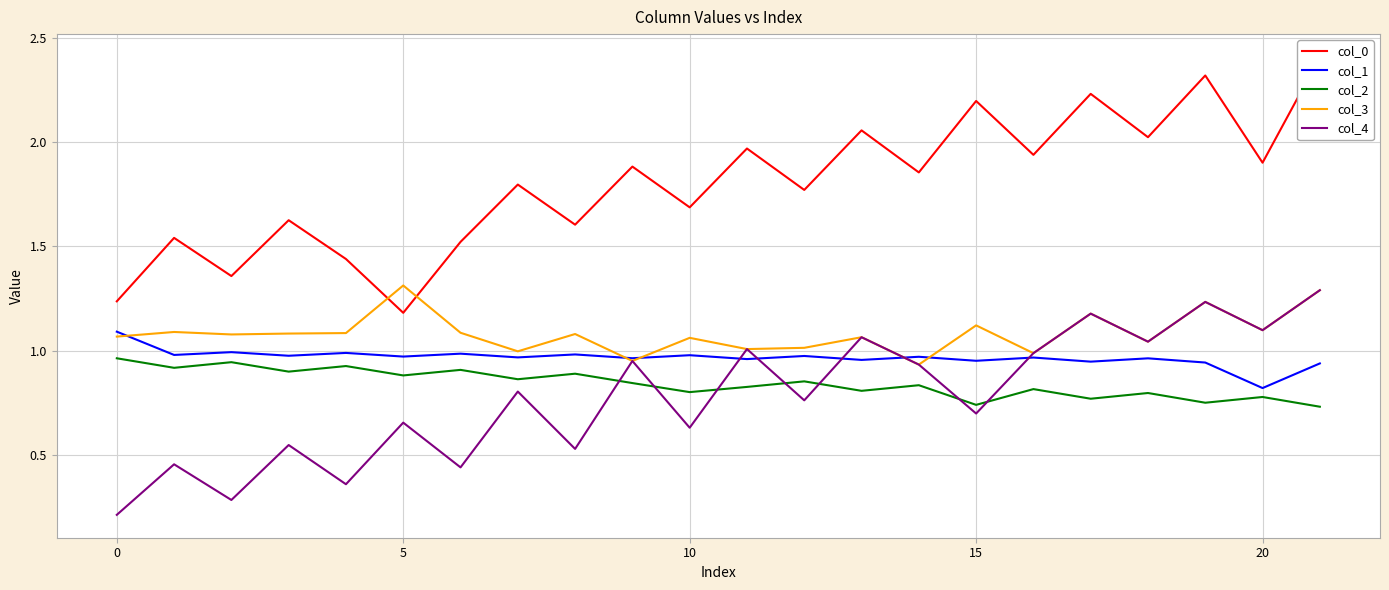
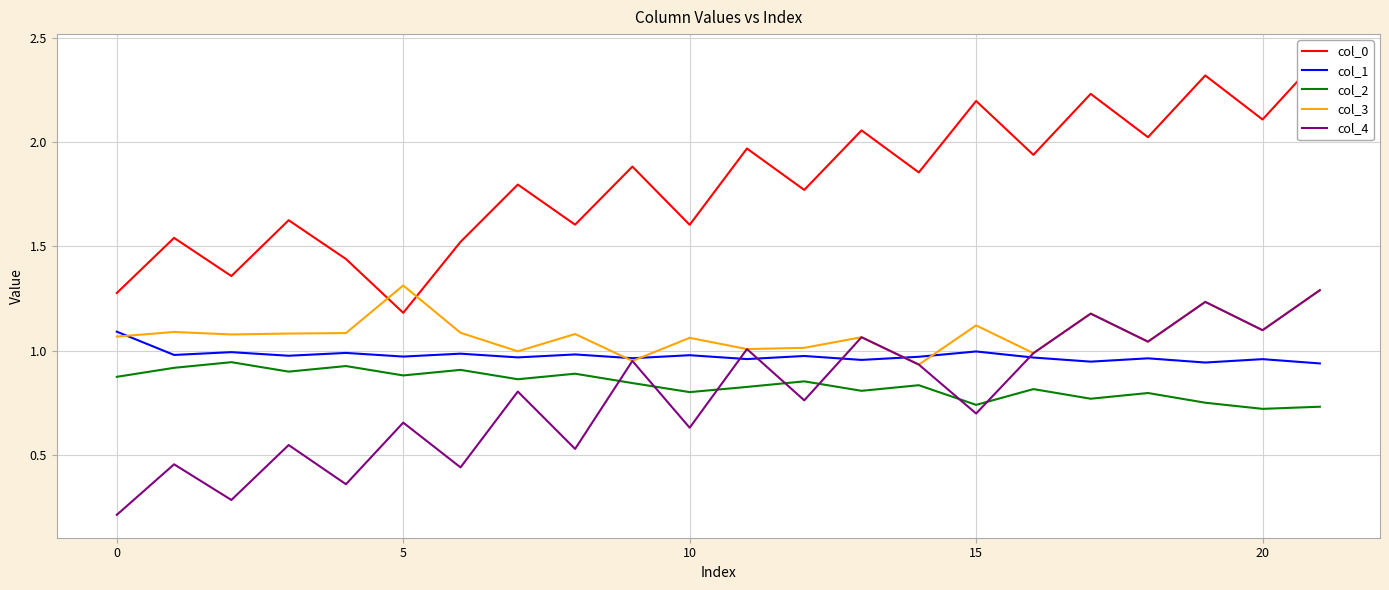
col_0, 0: 1.24 -> 1.28
col_2, 0: 0.96 -> 0.87
col_0, 10: 1.69 -> 1.60
col_1, 15: 0.95 -> 1.00
col_0, 20: 1.90 -> 2.11
col_1, 20: 0.82 -> 0.96
col_2, 20: 0.78 -> 0.72
